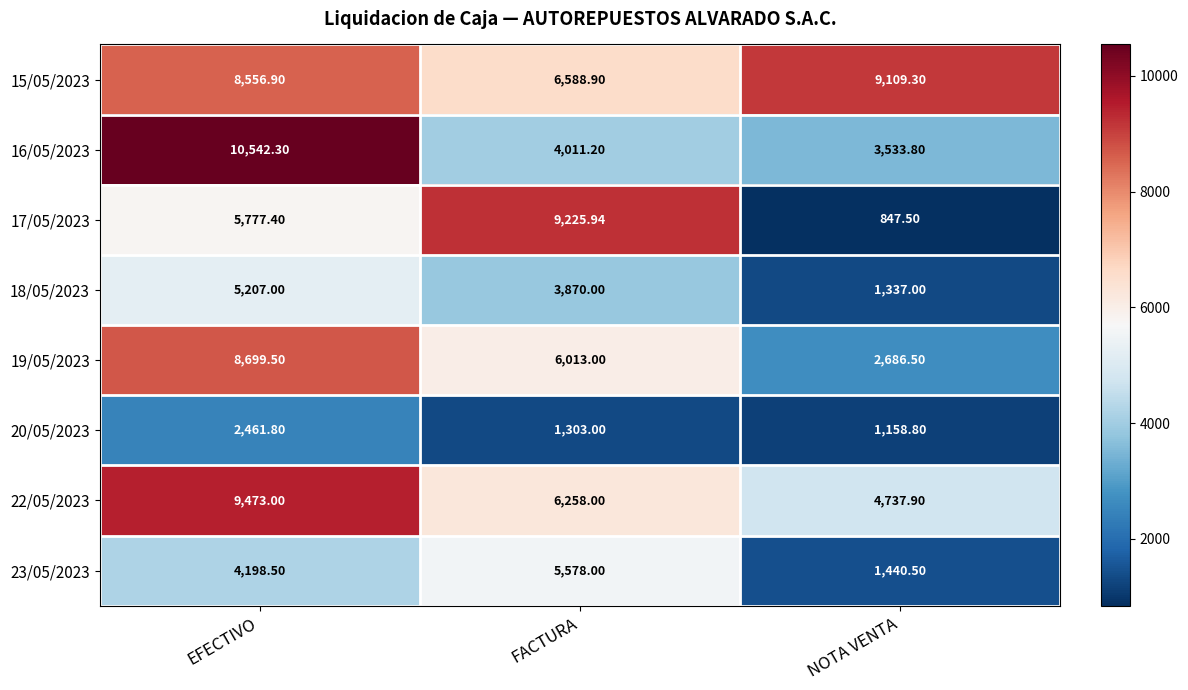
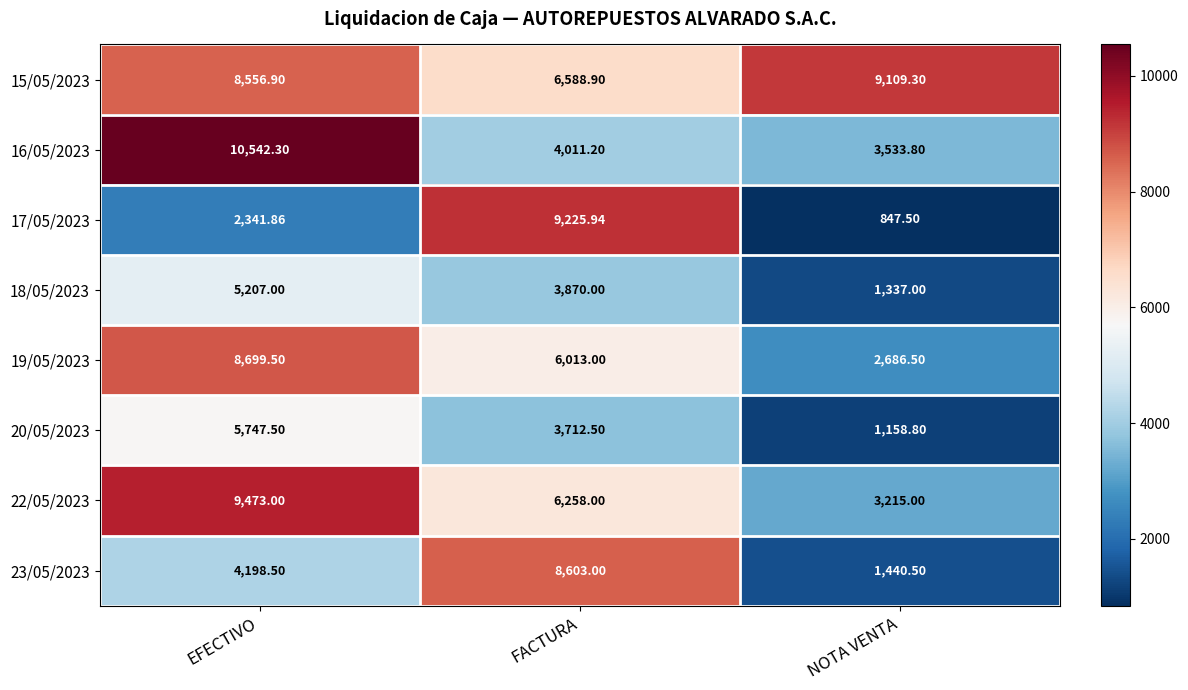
17/05/2023, EFECTIVO: 5,777.40 -> 2,341.86
20/05/2023, EFECTIVO: 2,461.80 -> 5,747.50
20/05/2023, FACTURA: 1,303.00 -> 3,712.50
22/05/2023, NOTA VENTA: 4,737.90 -> 3,215.00
23/05/2023, FACTURA: 5,578.00 -> 8,603.00
